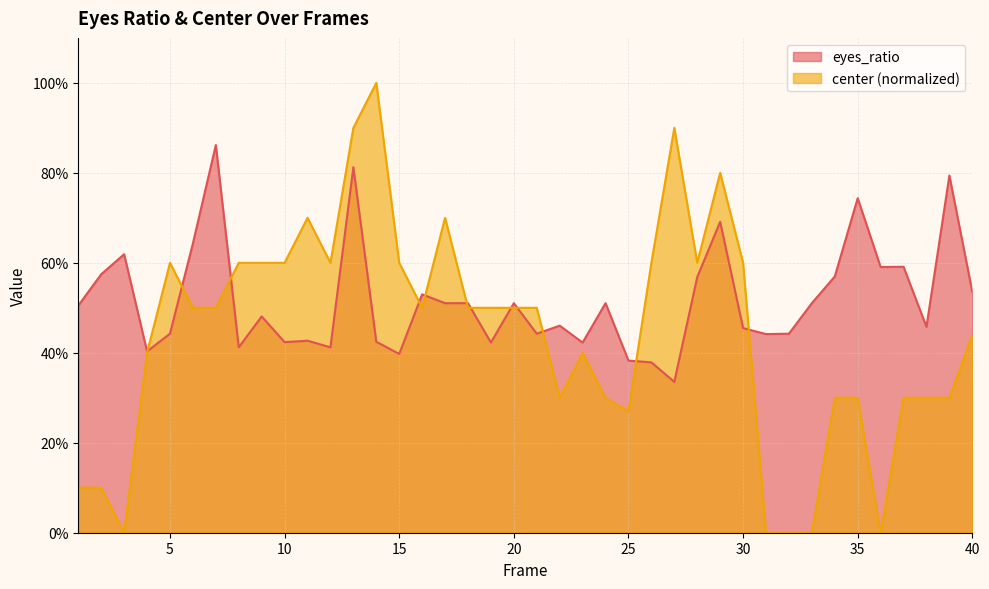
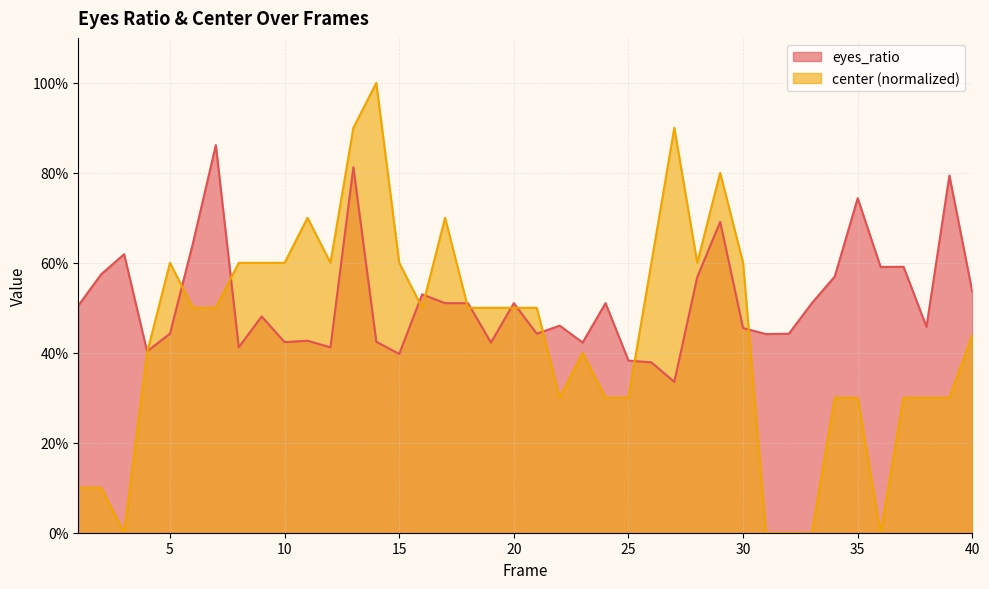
center (normalized), 25: 27% -> 30%
